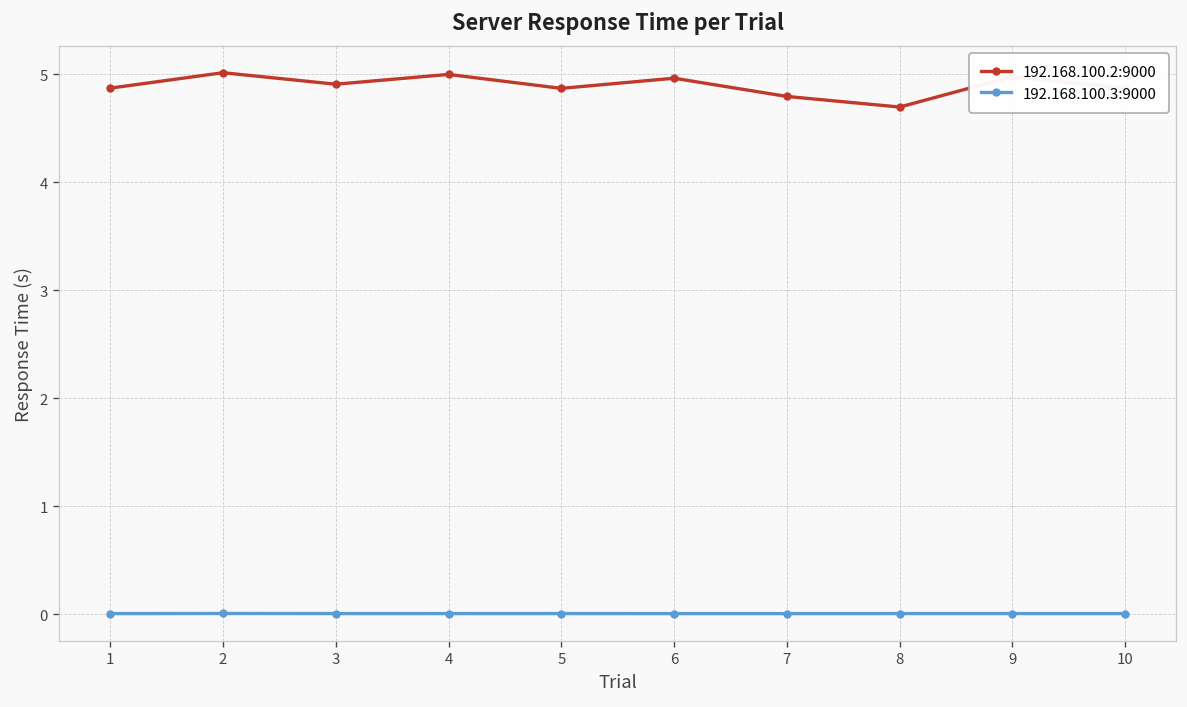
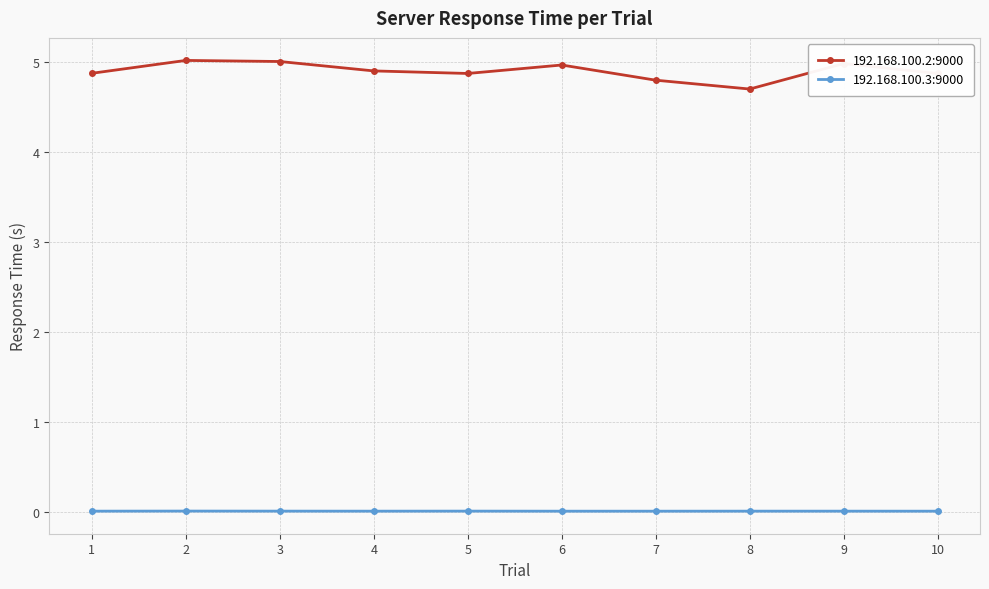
192.168.100.2:9000, 3: 4.9 -> 5.0
192.168.100.2:9000, 4: 5.0 -> 4.9
